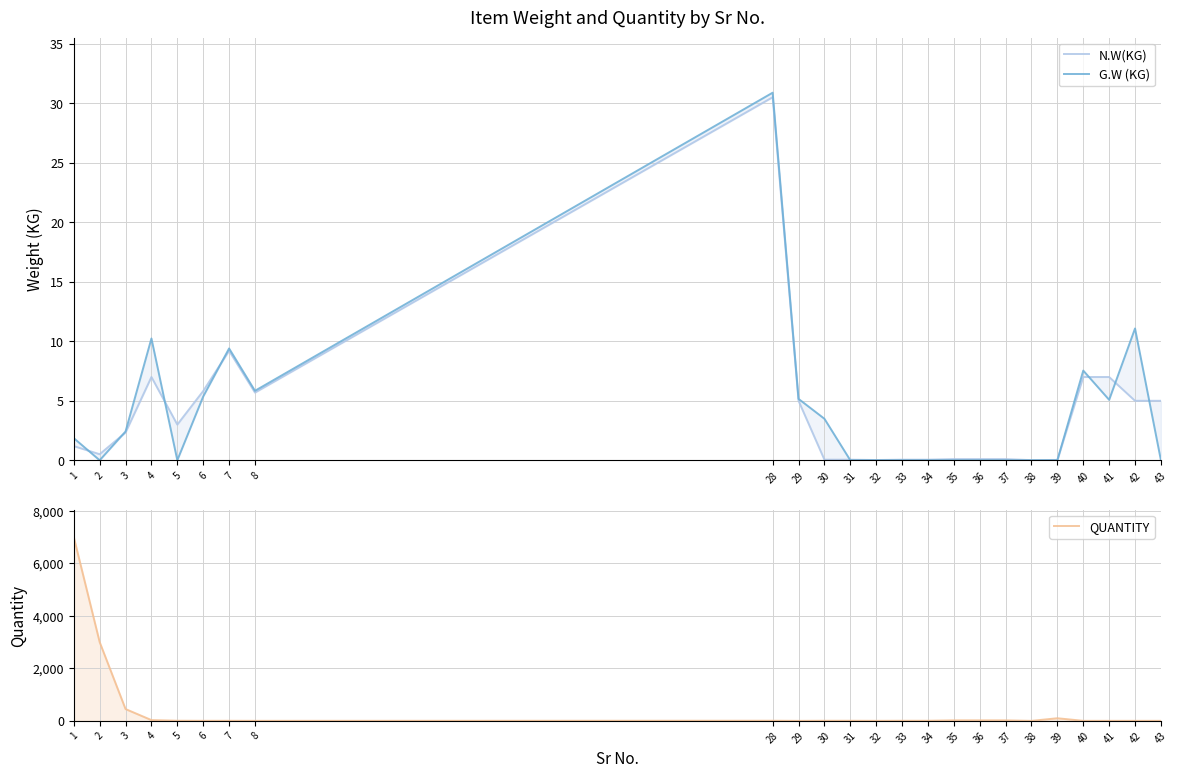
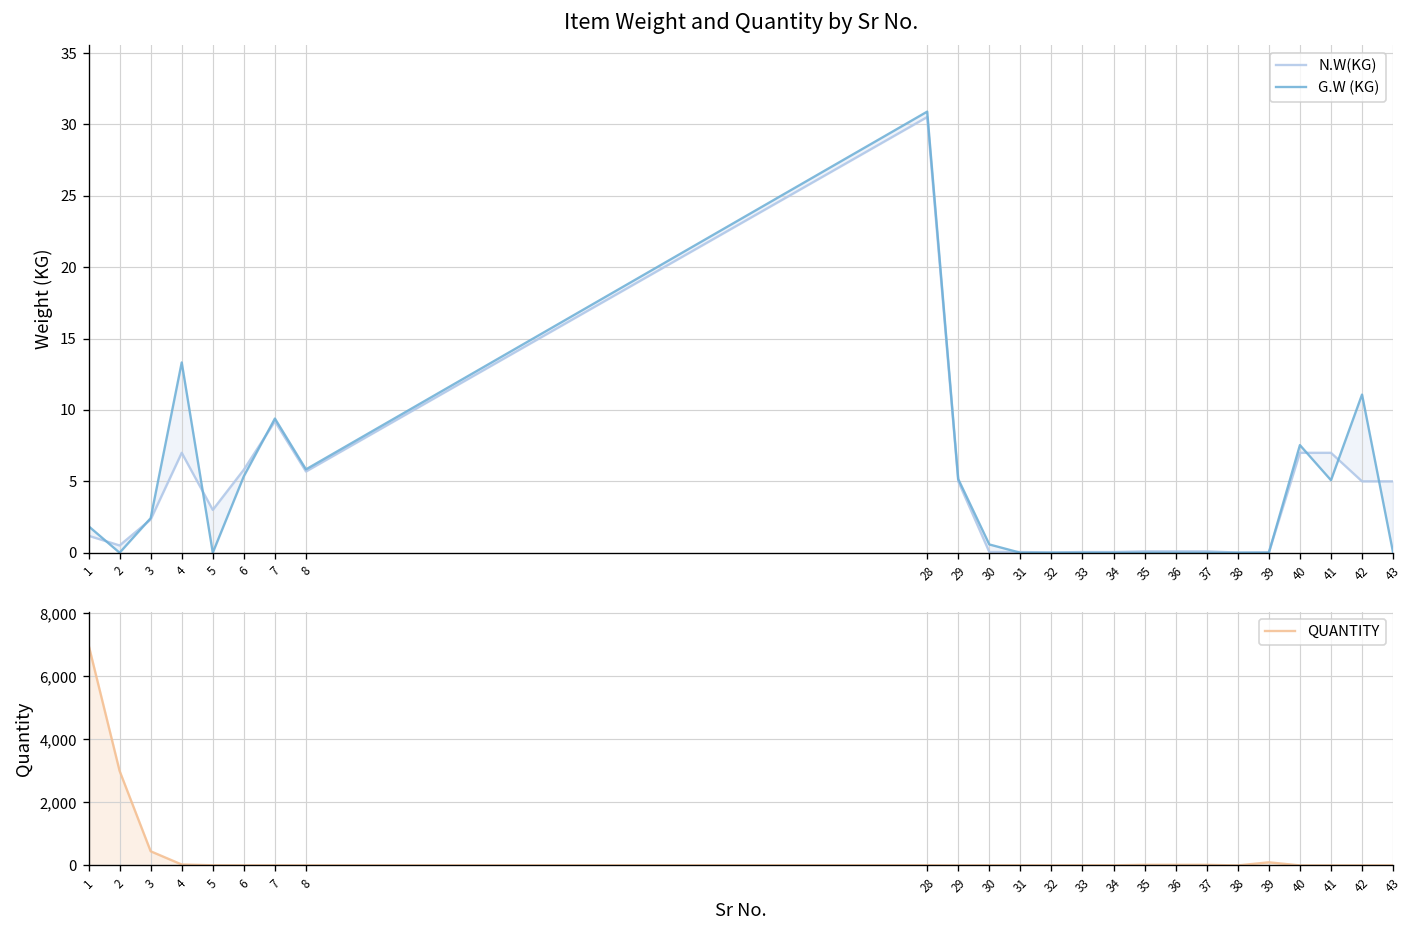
Item Weight and Quantity by Sr No., G.W (KG), 4: 10.2 -> 13.3
Item Weight and Quantity by Sr No., G.W (KG), 30: 3.5 -> 0.6
